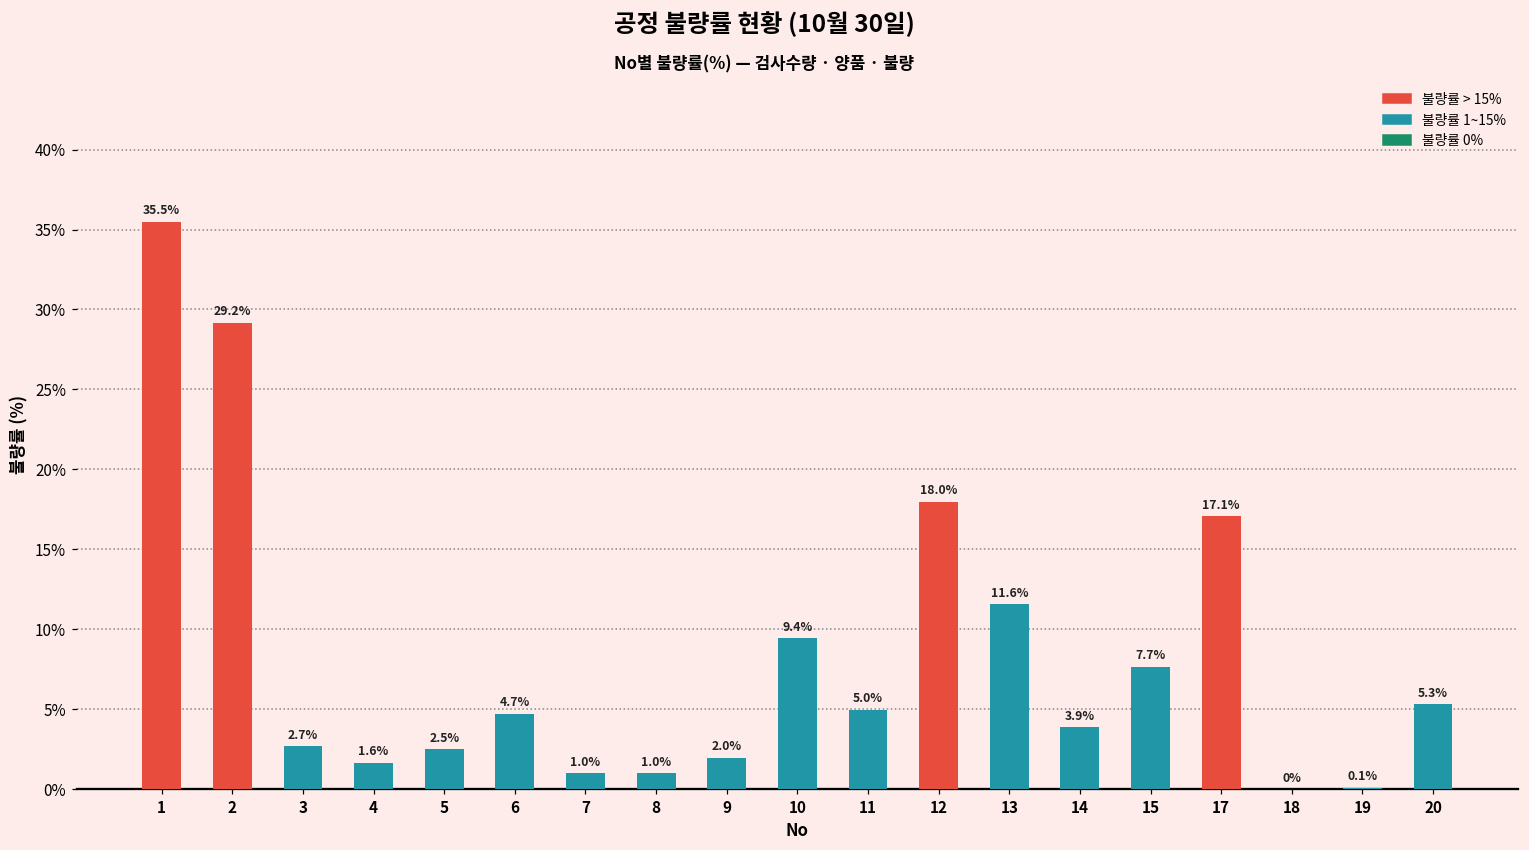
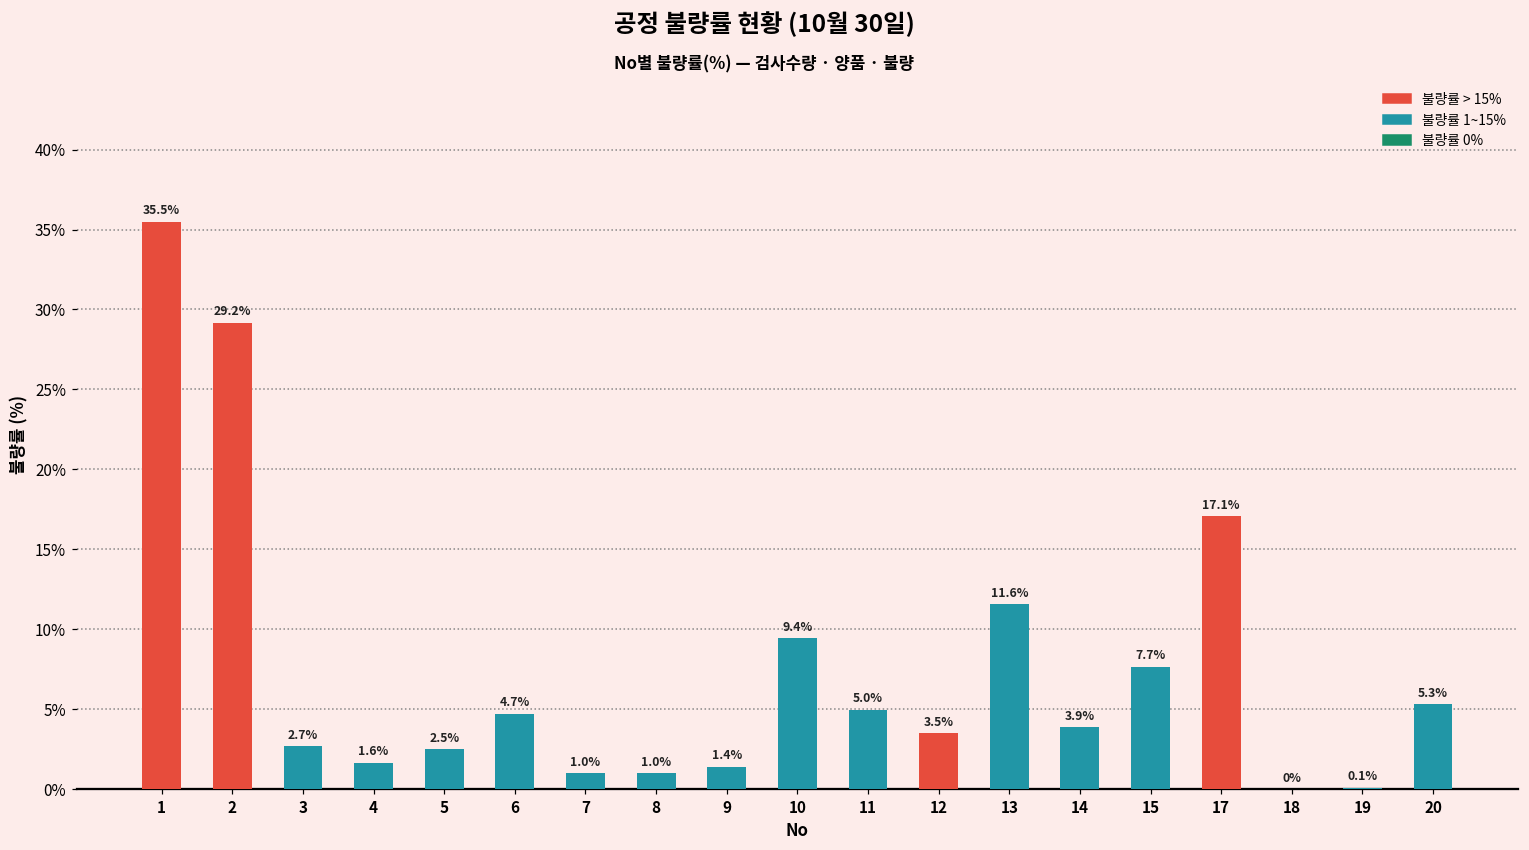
9: 2.0% -> 1.4%
12: 18.0% -> 3.5%
